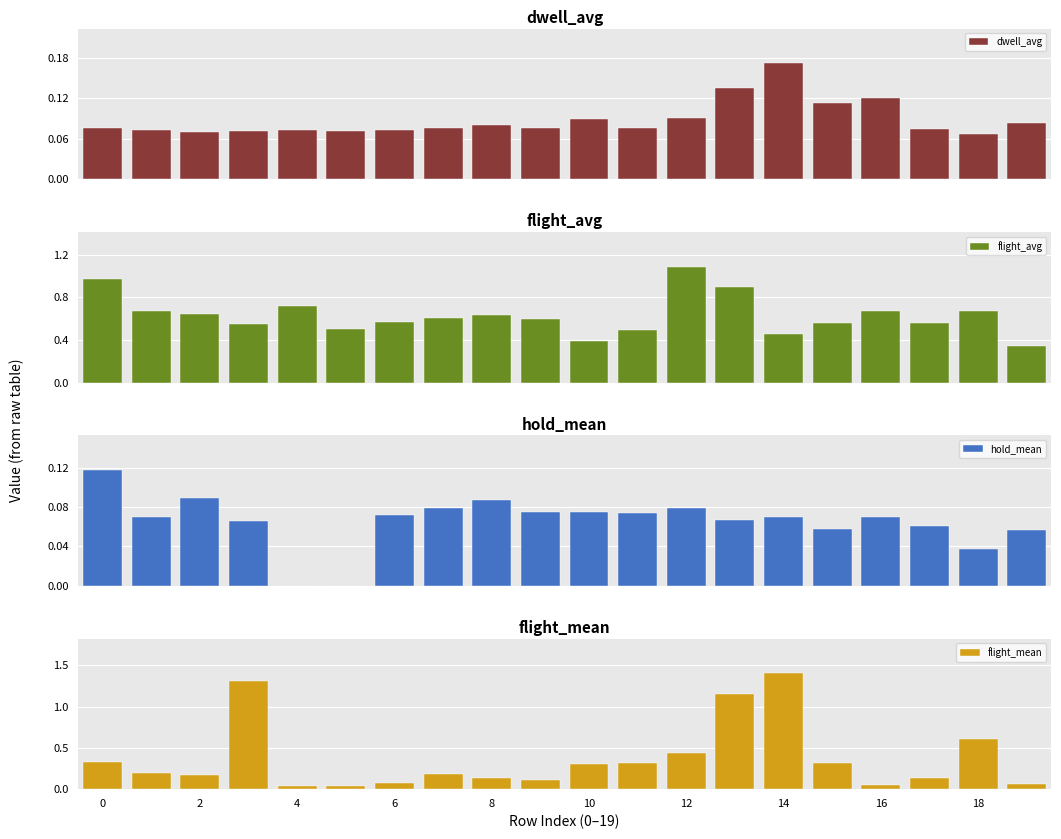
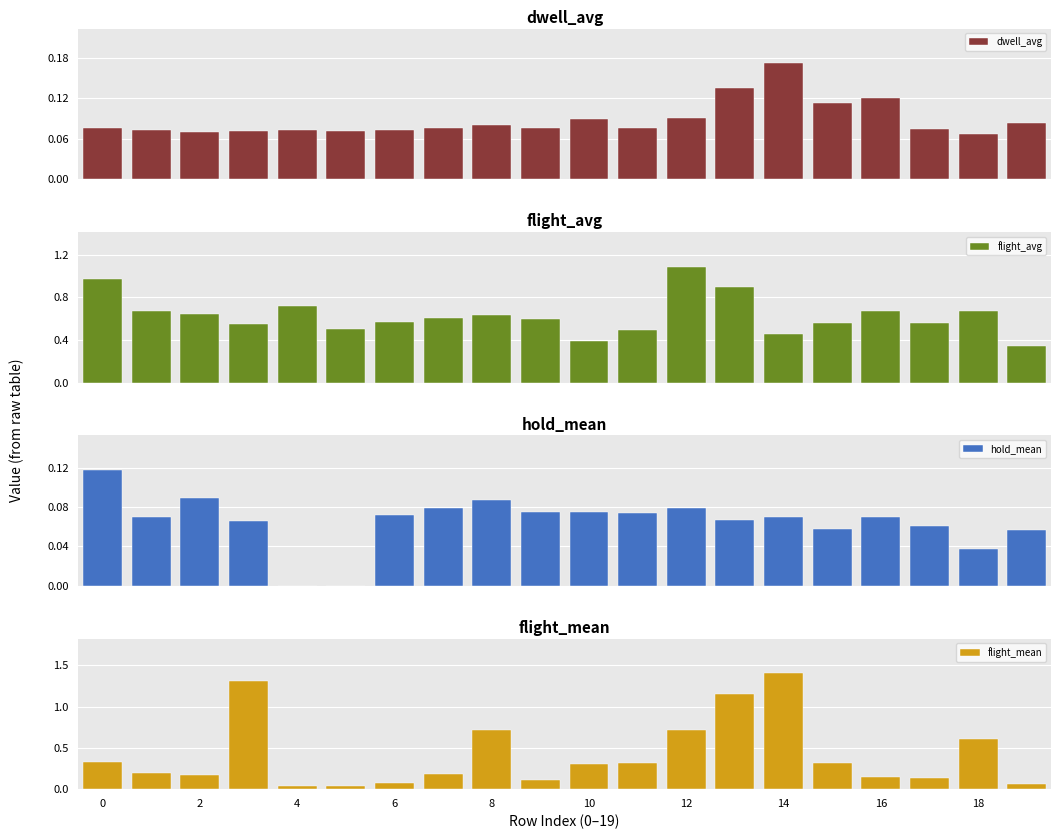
flight_mean, 8: 0.1 -> 0.7
flight_mean, 12: 0.4 -> 0.7
flight_mean, 16: 0.1 -> 0.2
